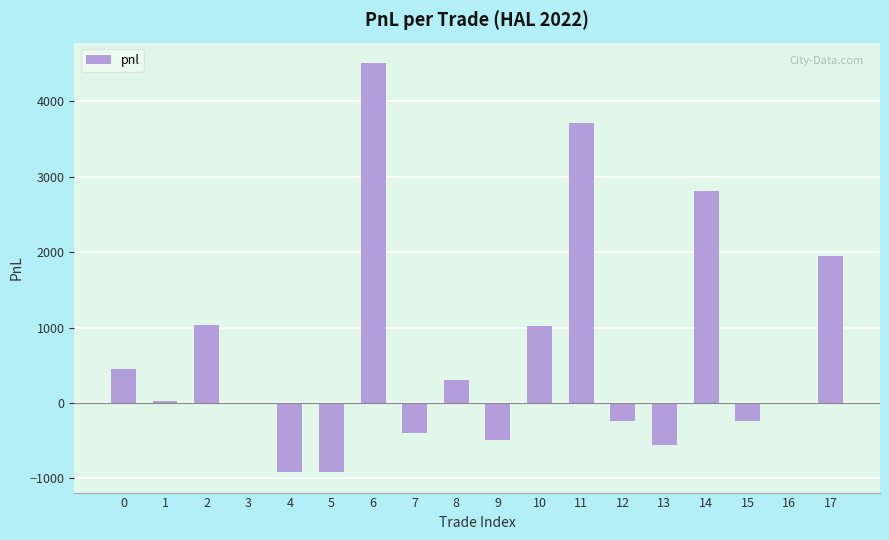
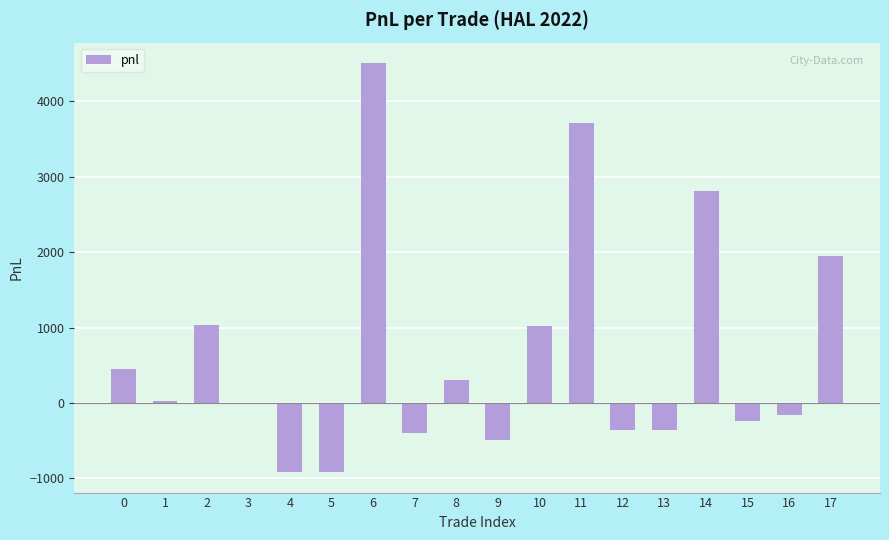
12: -200 -> -400
13: -600 -> -400
16: 0 -> -200
